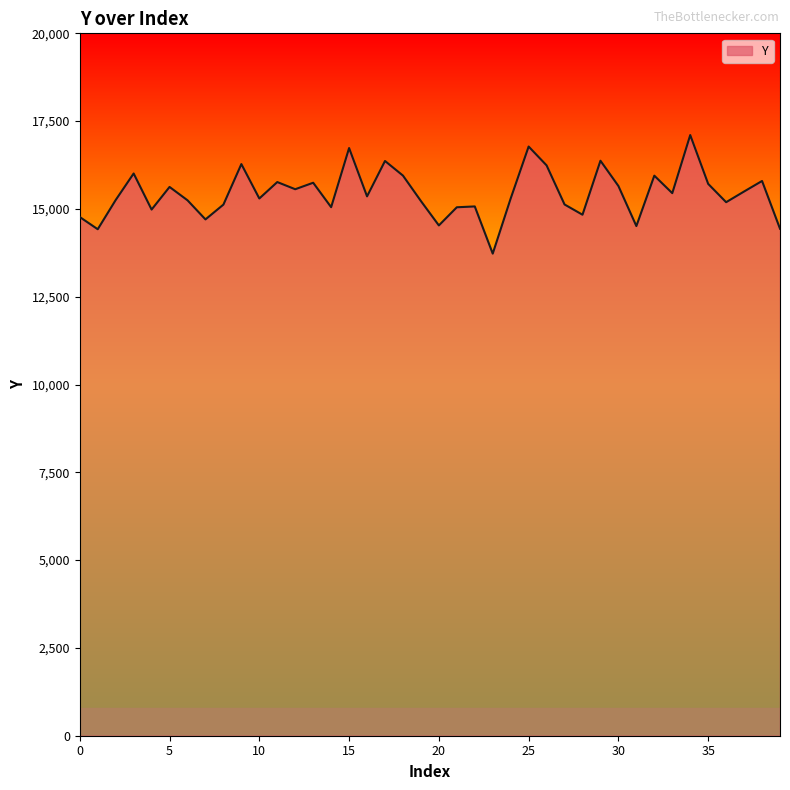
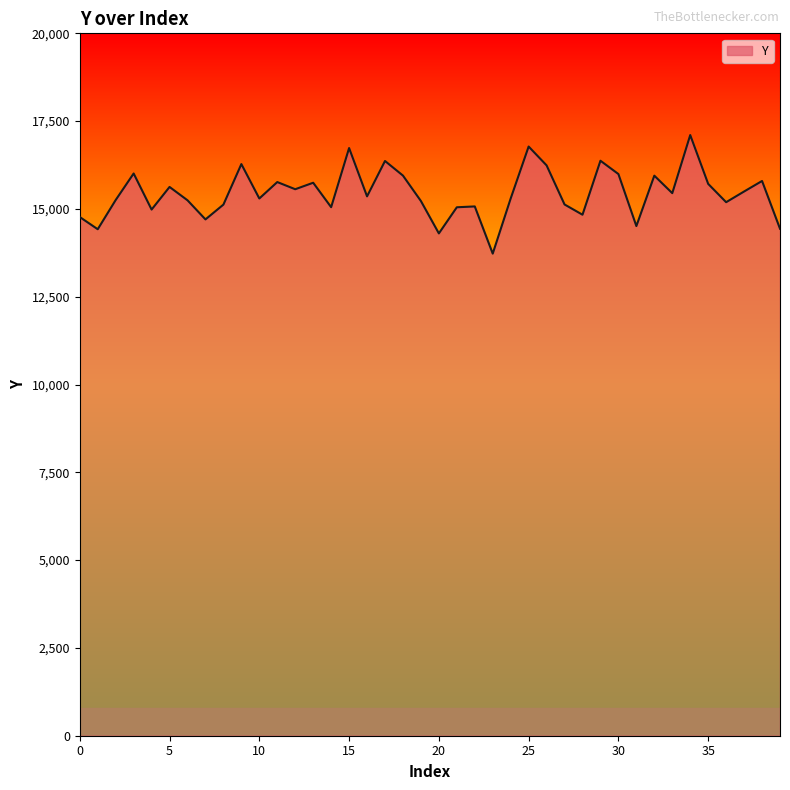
20: 14,500 -> 14,300
30: 15,700 -> 16,000
